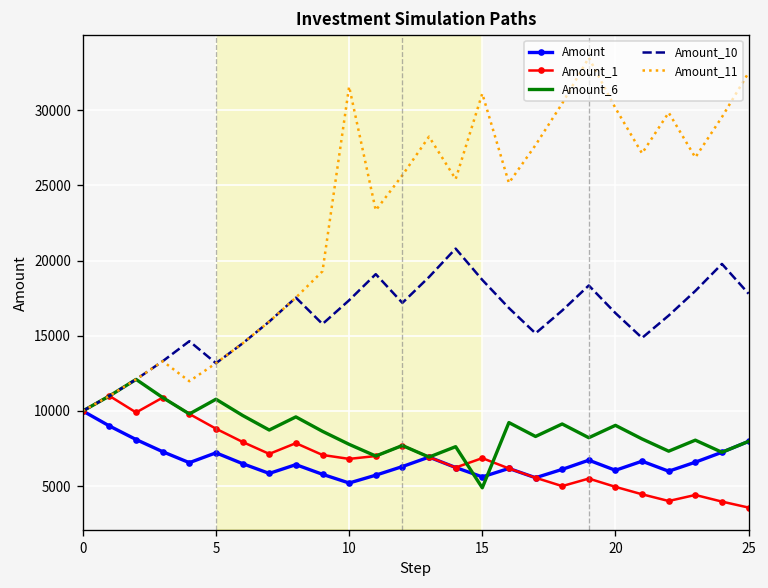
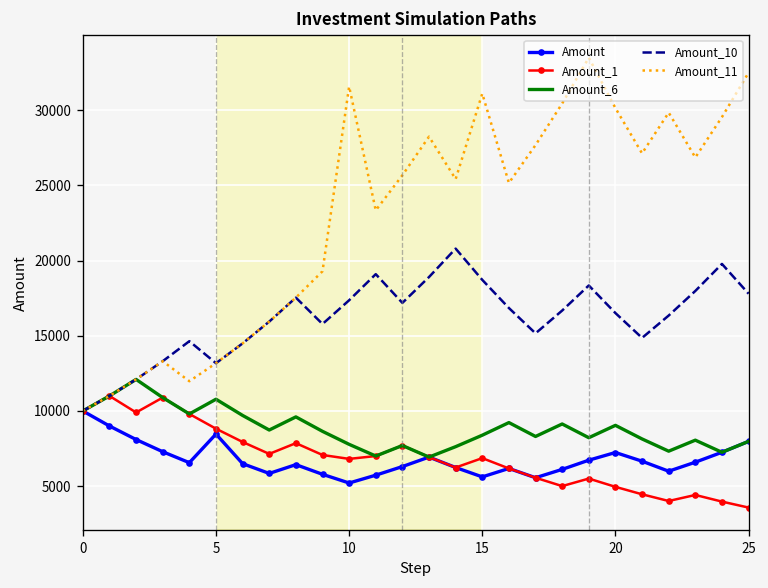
Amount, 5: 7200 -> 8500
Amount_6, 15: 4900 -> 8400
Amount, 20: 6100 -> 7200
